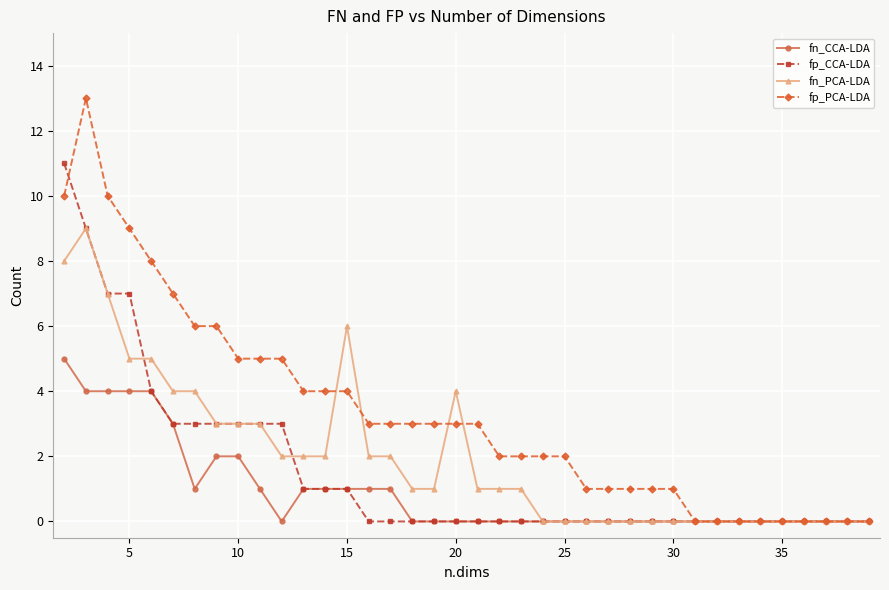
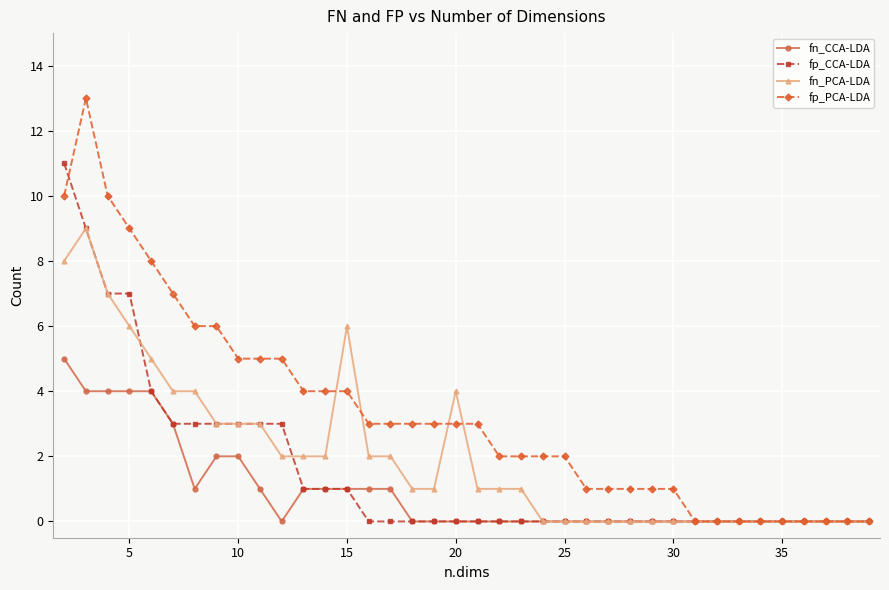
fn_PCA-LDA, 5: 5 -> 6
